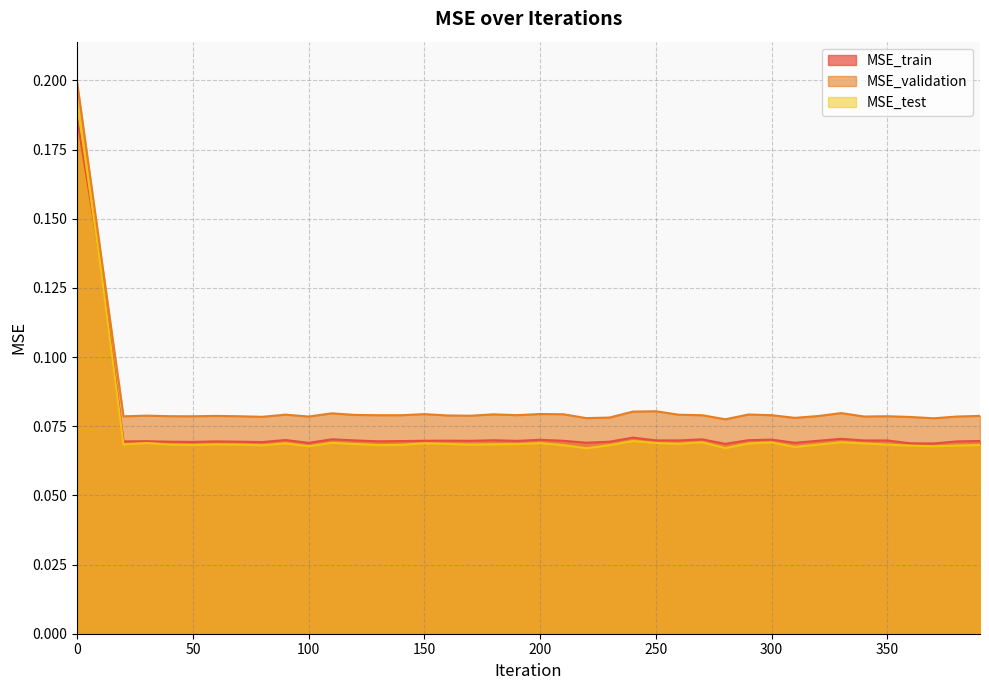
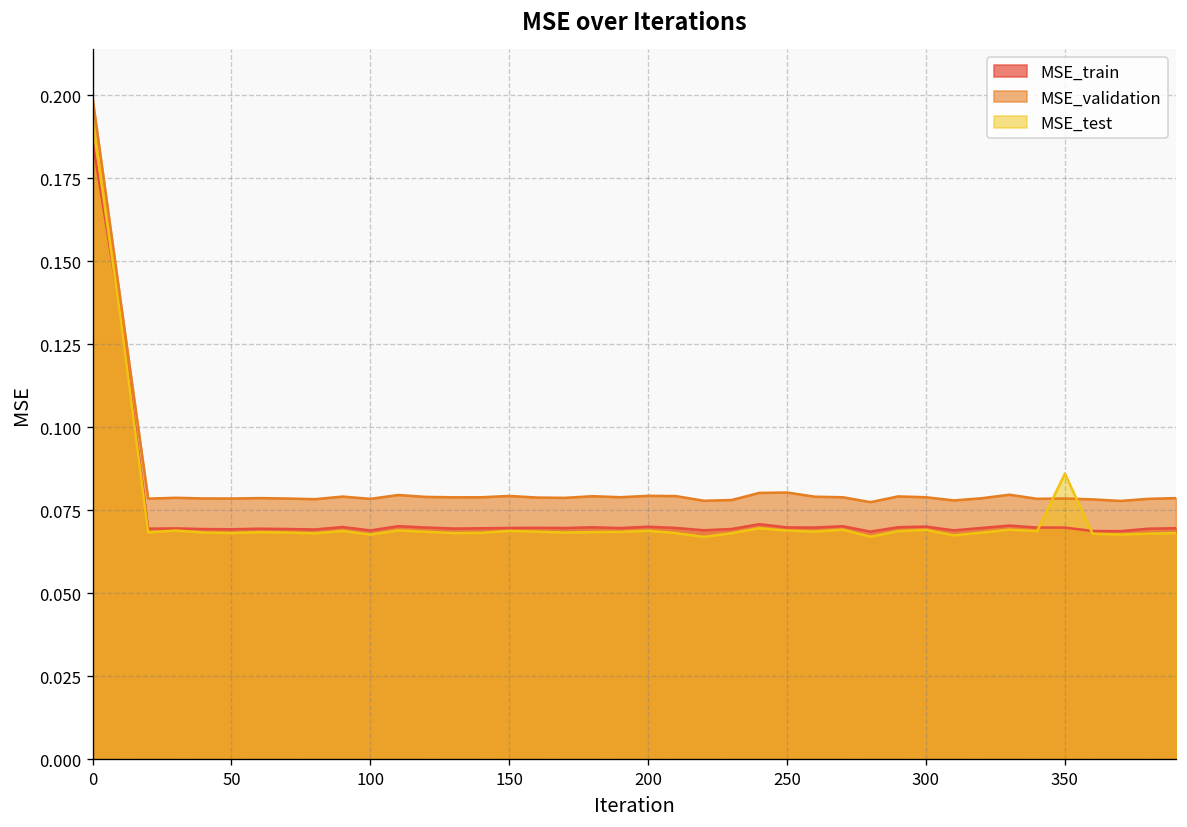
MSE_test, 350: 0.068 -> 0.086
